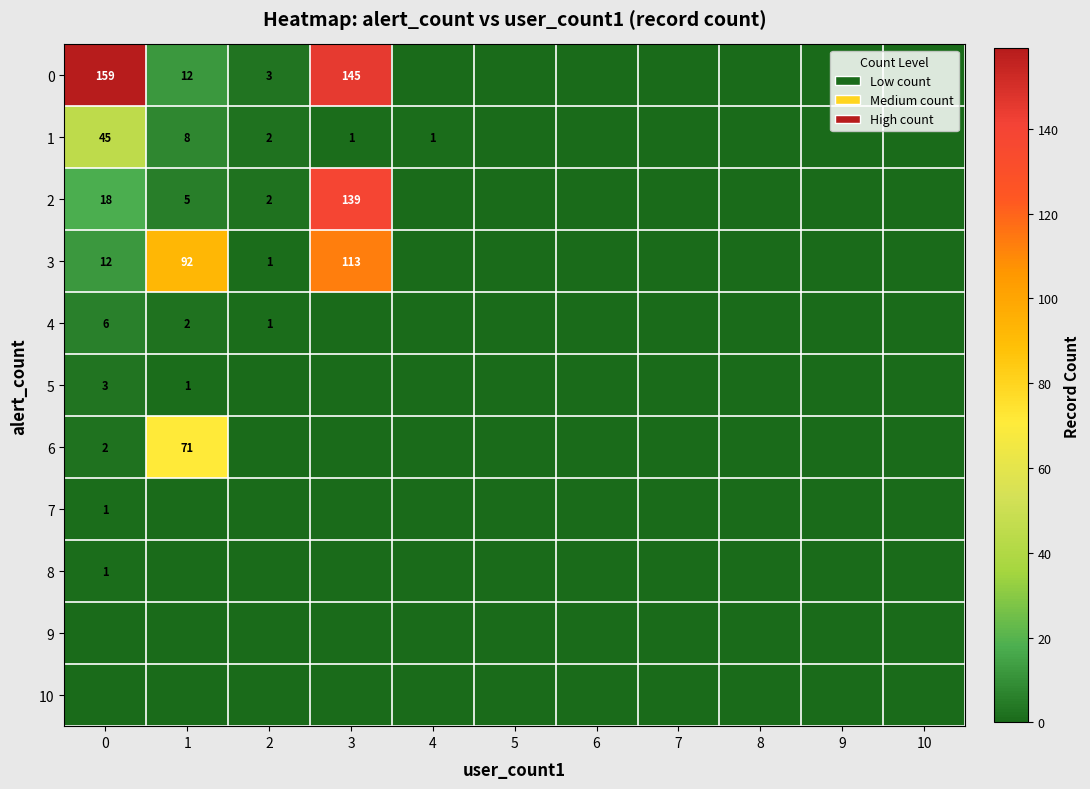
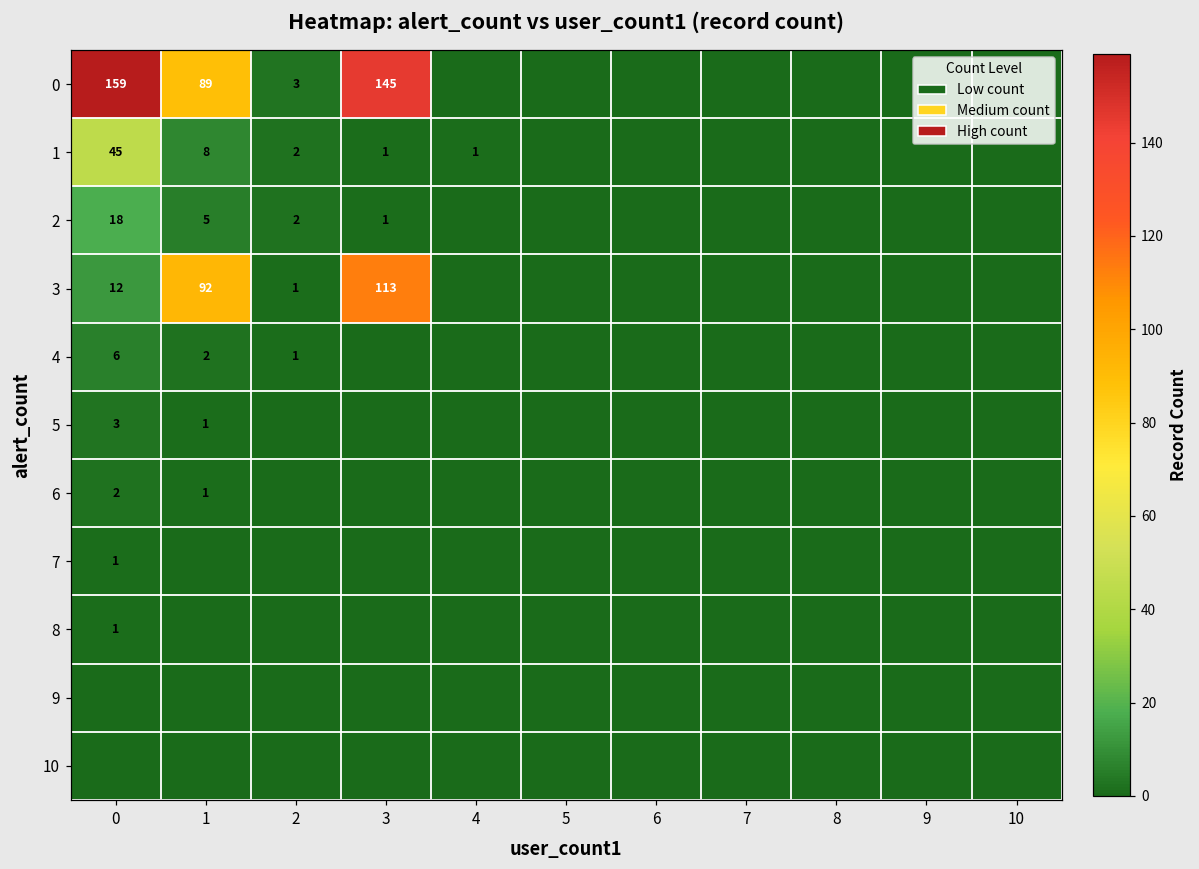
0, 1: 12 -> 89
2, 3: 139 -> 1
6, 1: 71 -> 1
